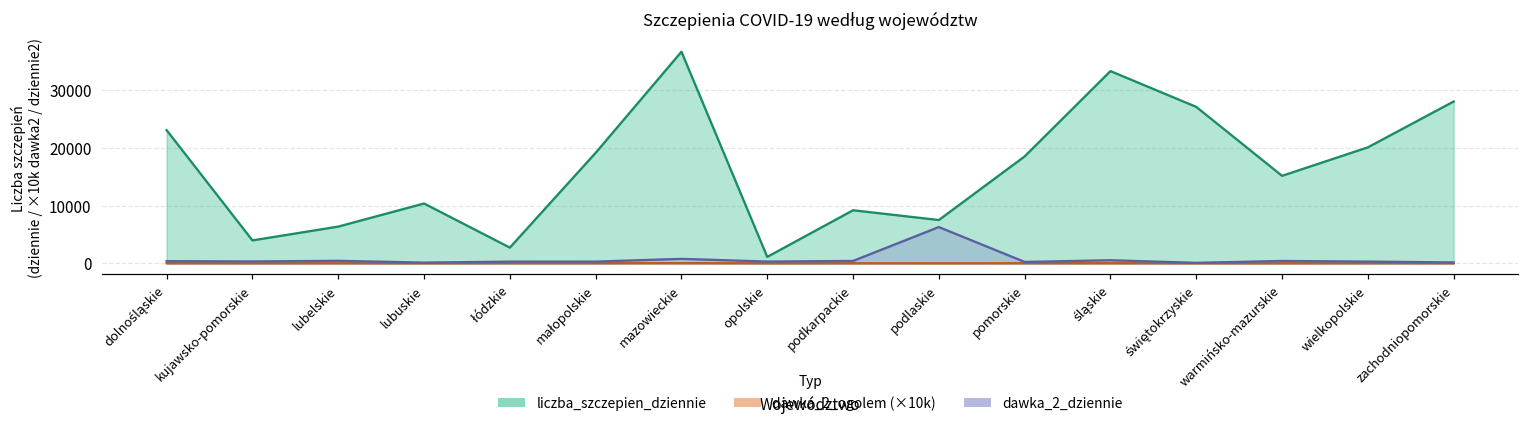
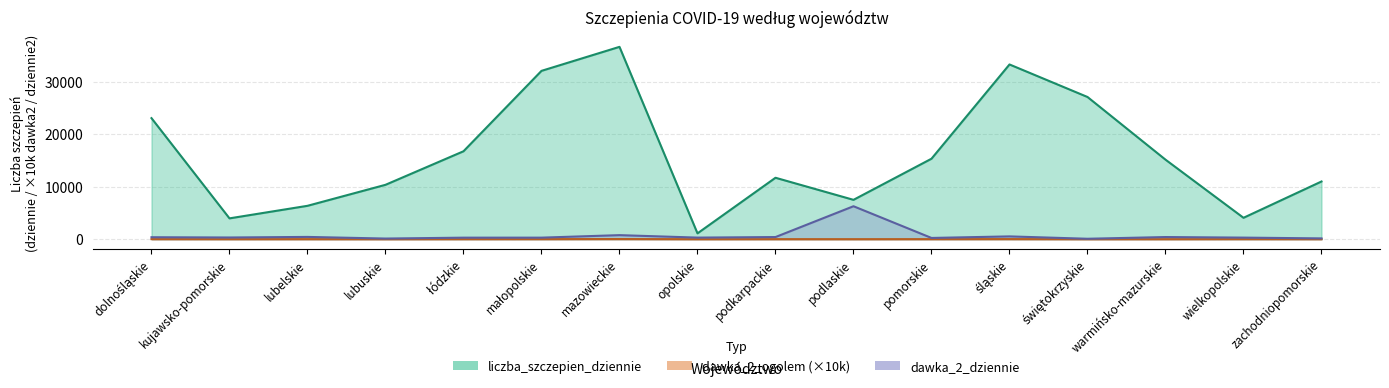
liczba_szczepien_dziennie, łódzkie: 3000 -> 17000
liczba_szczepien_dziennie, małopolskie: 19000 -> 32000
liczba_szczepien_dziennie, podkarpackie: 9000 -> 12000
liczba_szczepien_dziennie, pomorskie: 19000 -> 15000
liczba_szczepien_dziennie, wielkopolskie: 20000 -> 4000
liczba_szczepien_dziennie, zachodniopomorskie: 28000 -> 11000
